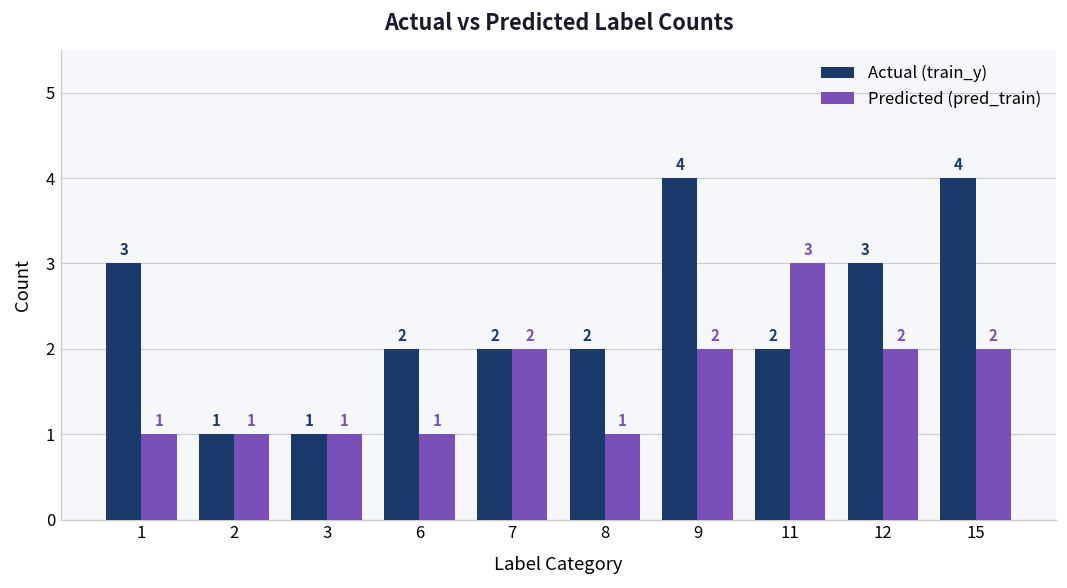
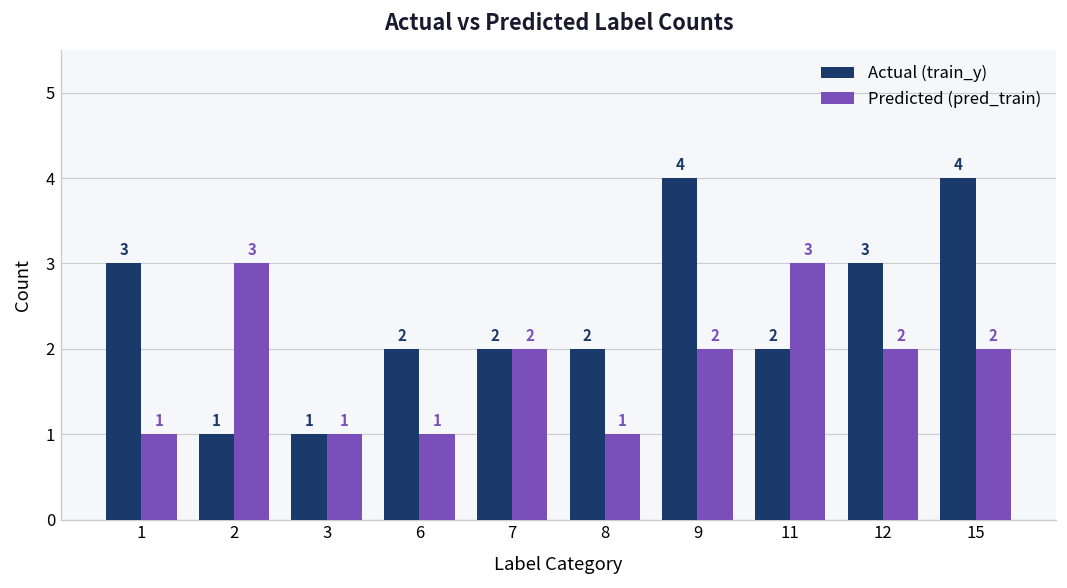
Predicted (pred_train), 2: 1 -> 3
